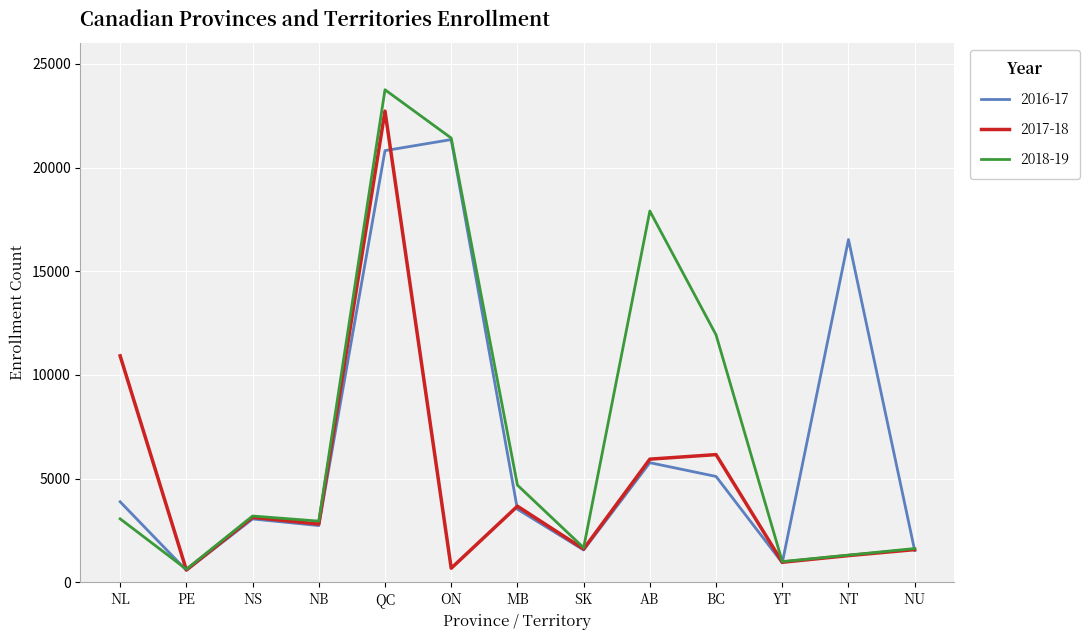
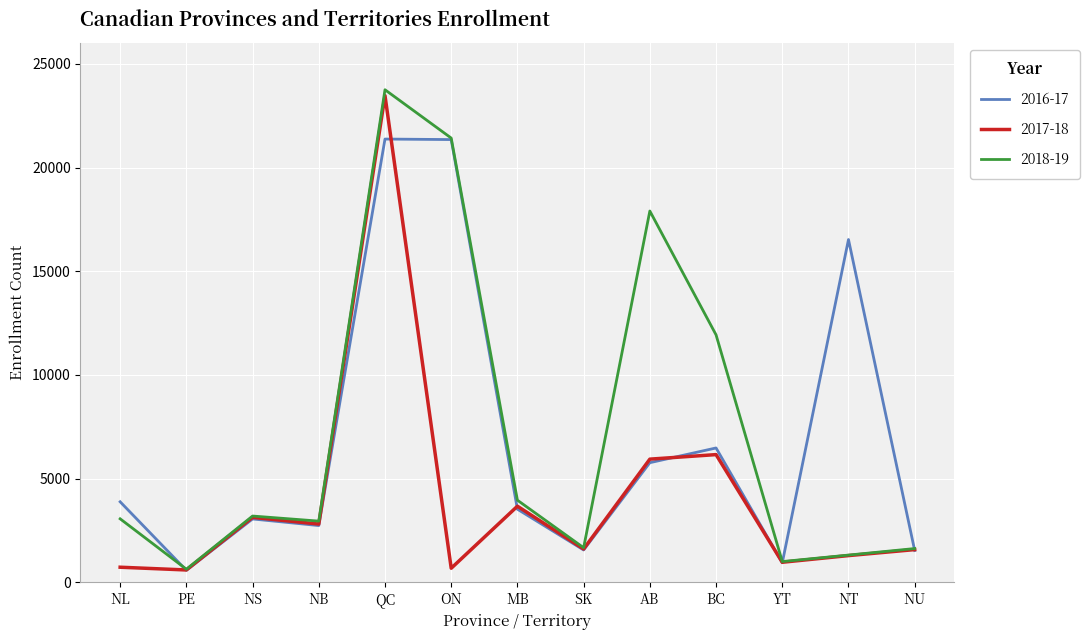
2017-18, NL: 10900 -> 700
2016-17, QC: 20800 -> 21400
2017-18, QC: 22700 -> 23500
2018-19, MB: 4700 -> 4000
2016-17, BC: 5100 -> 6500
